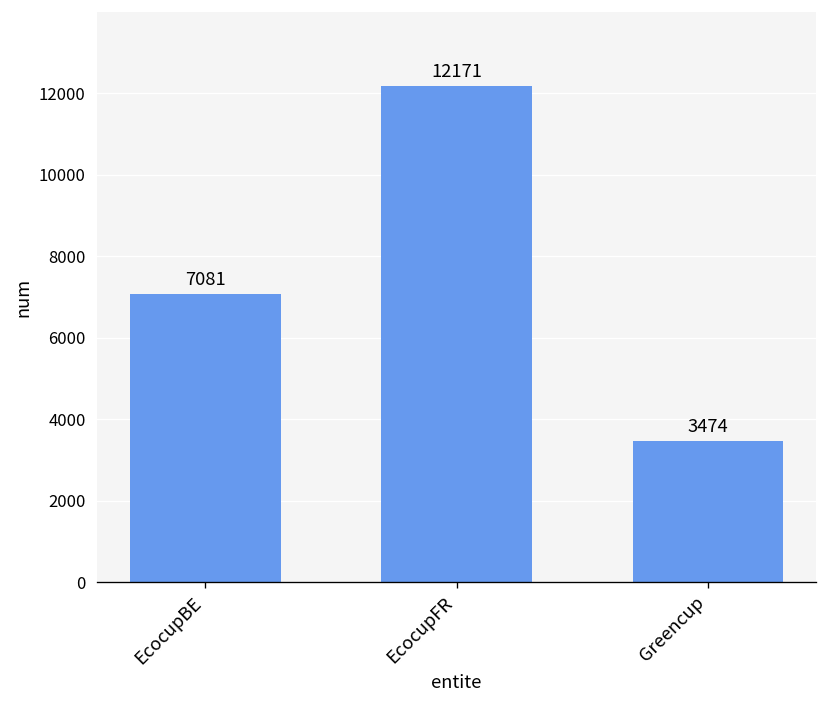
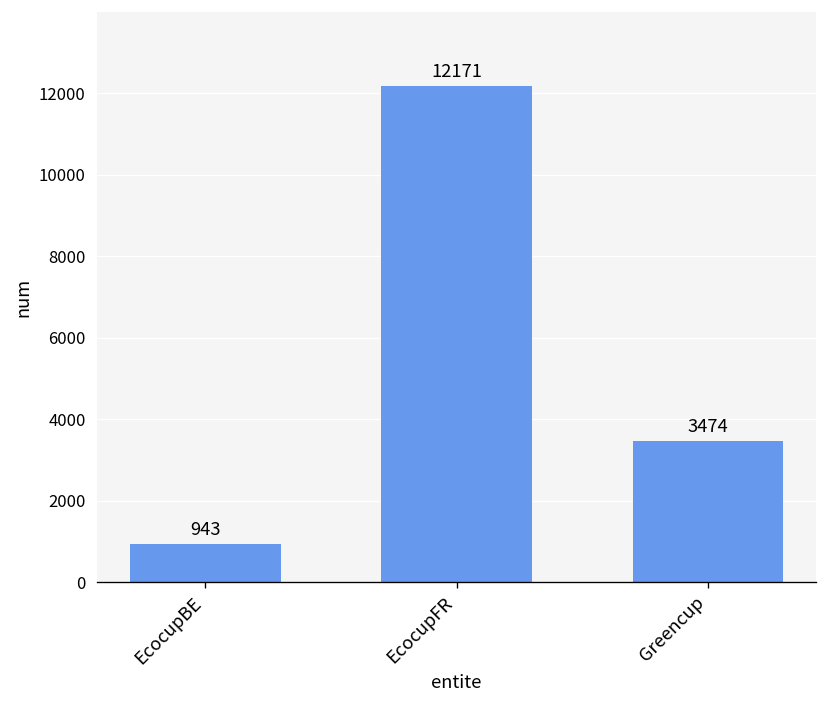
EcocupBE: 7081 -> 943
